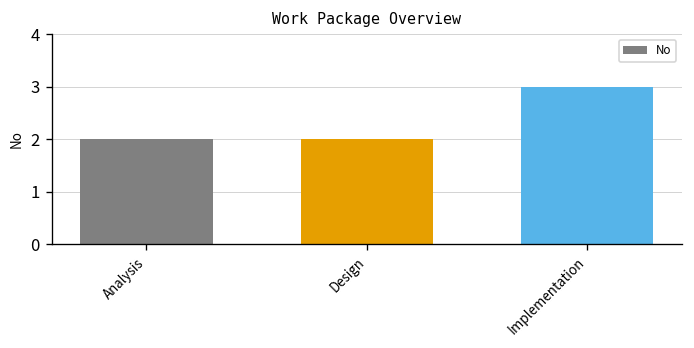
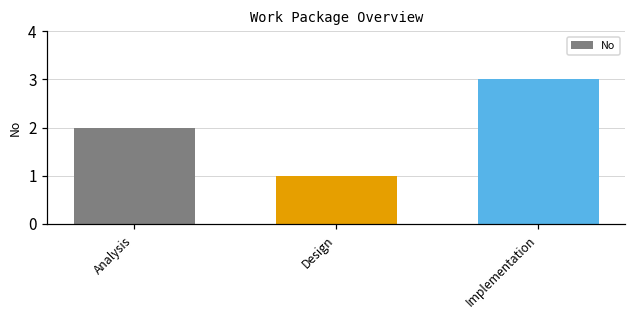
Design: 2 -> 1
